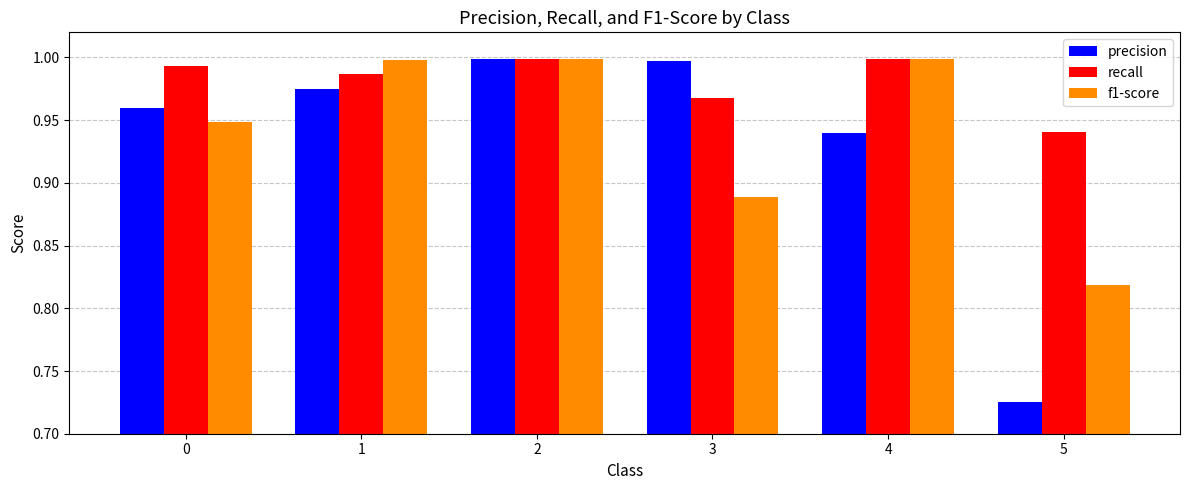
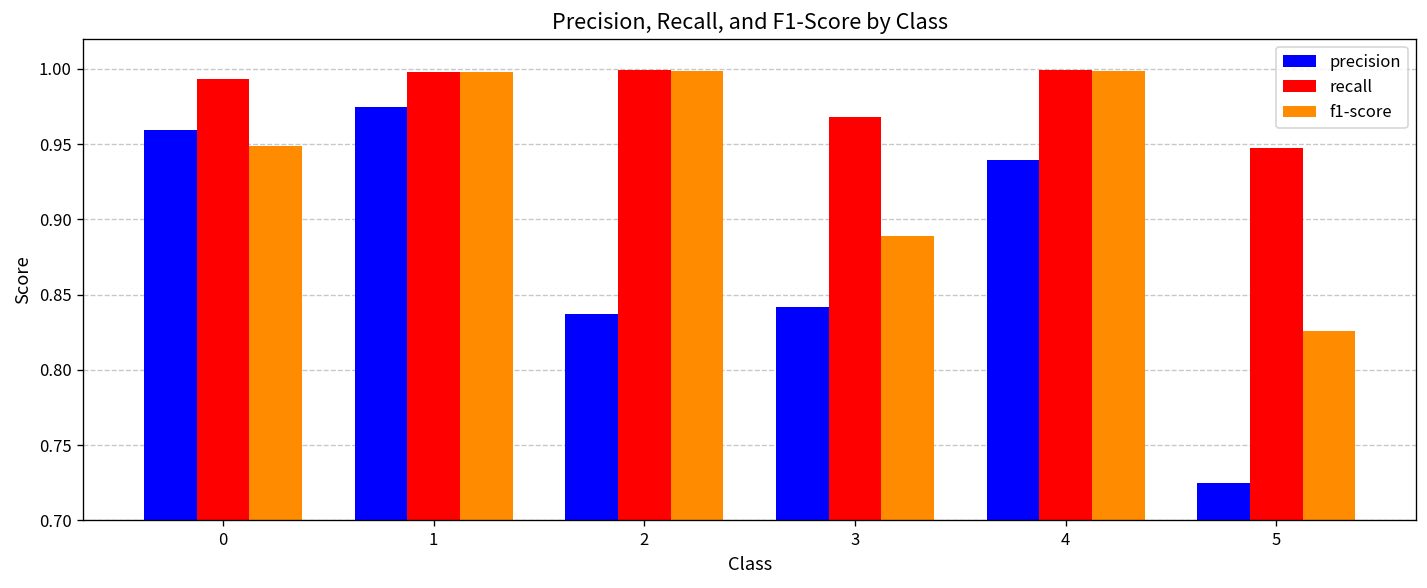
recall, 1: 0.987 -> 0.998
precision, 2: 0.998 -> 0.837
precision, 3: 0.997 -> 0.842
recall, 5: 0.940 -> 0.948
f1-score, 5: 0.819 -> 0.826
